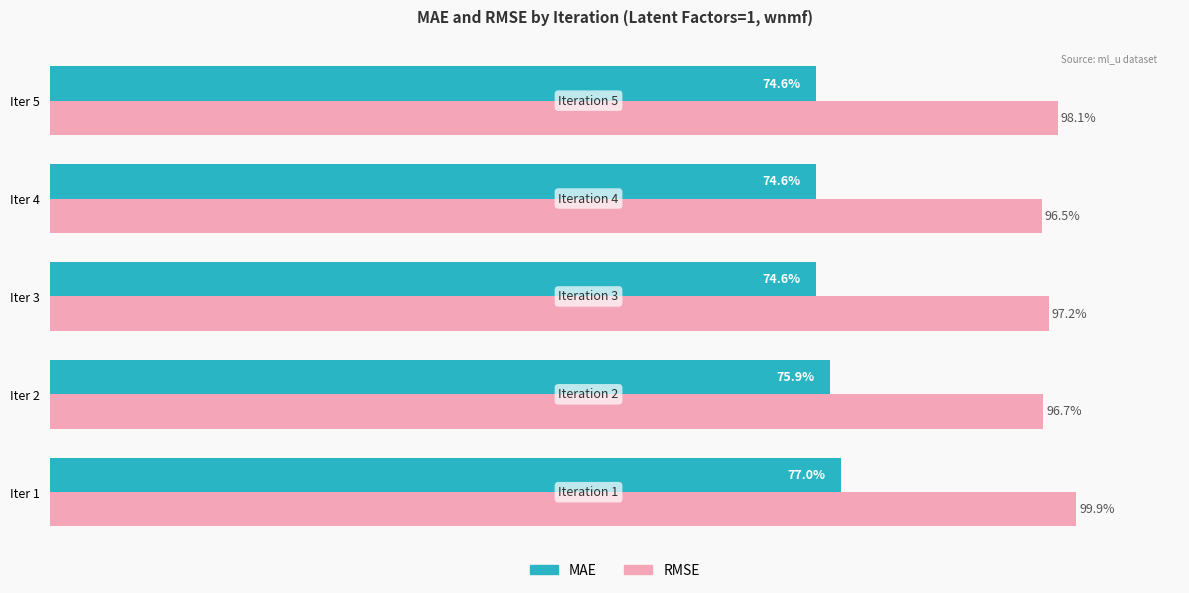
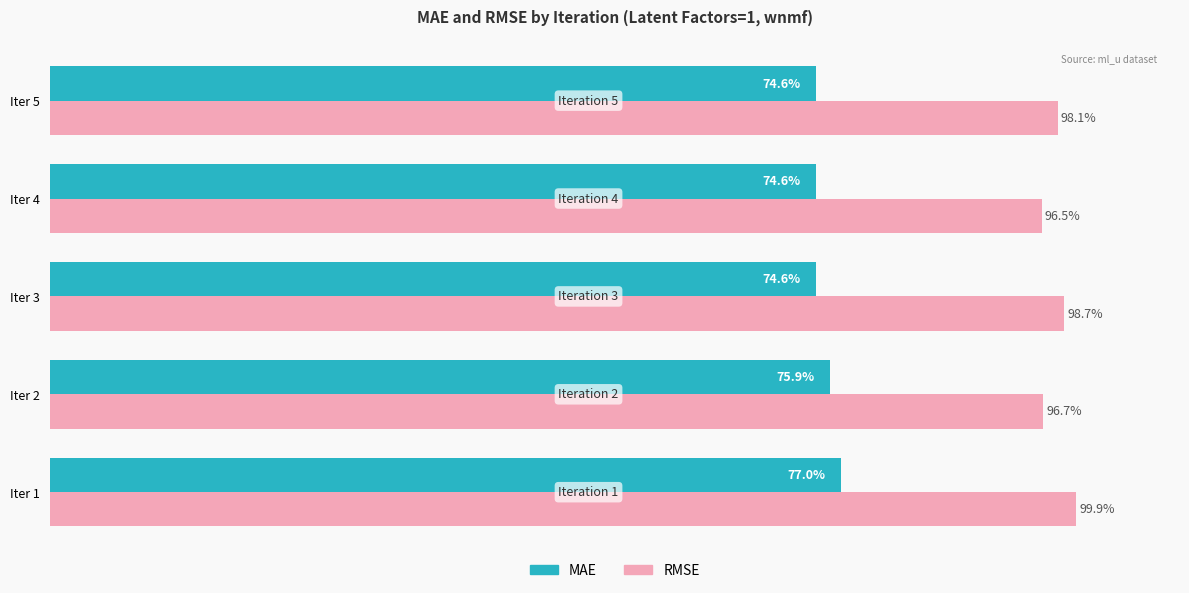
RMSE, Iter 3: 97.2% -> 98.7%
